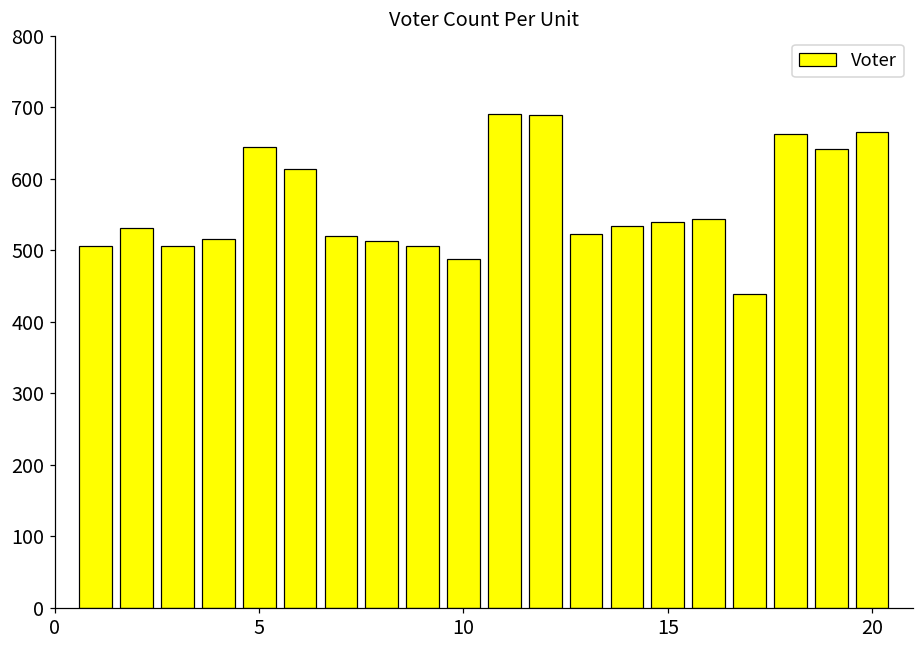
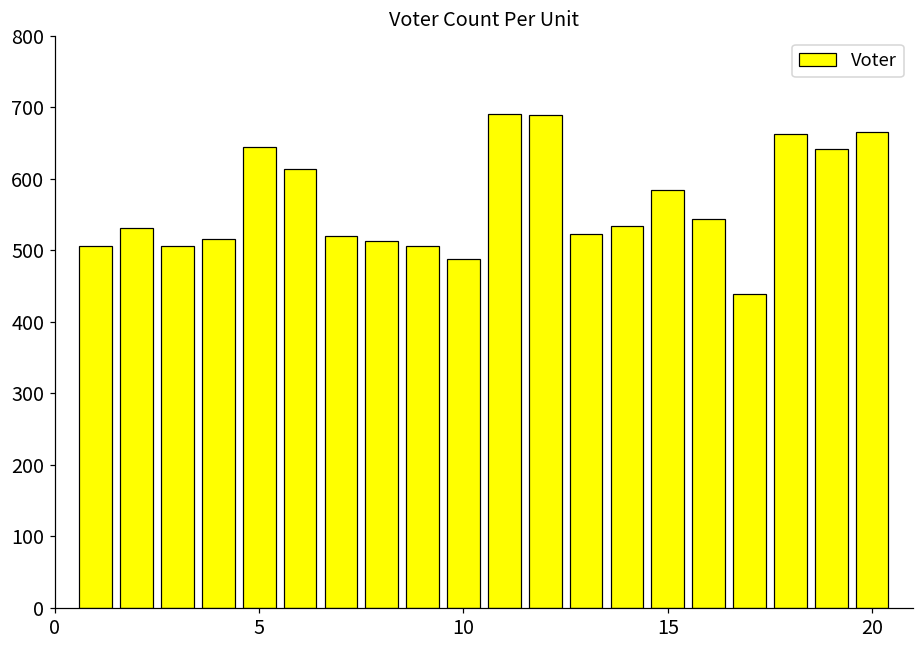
15: 540 -> 580
